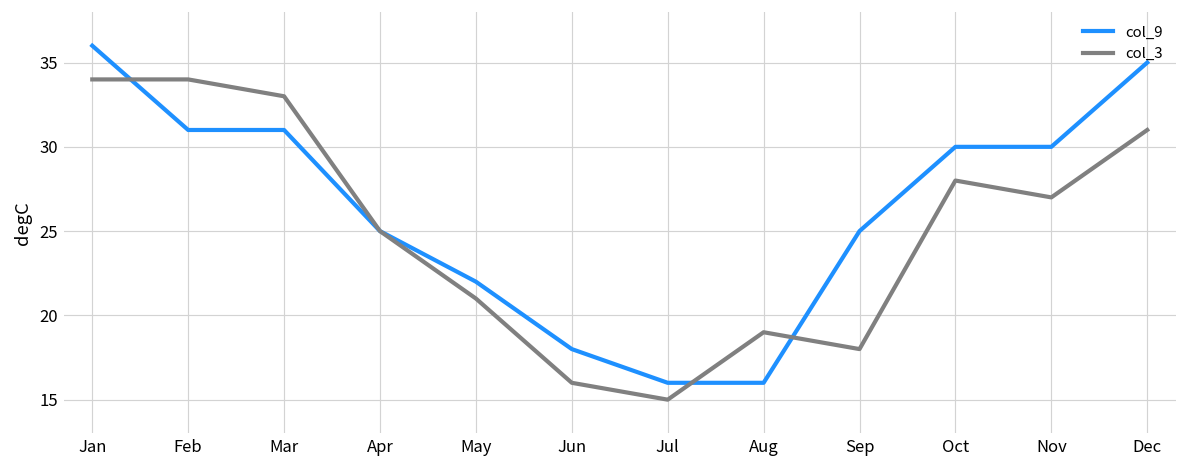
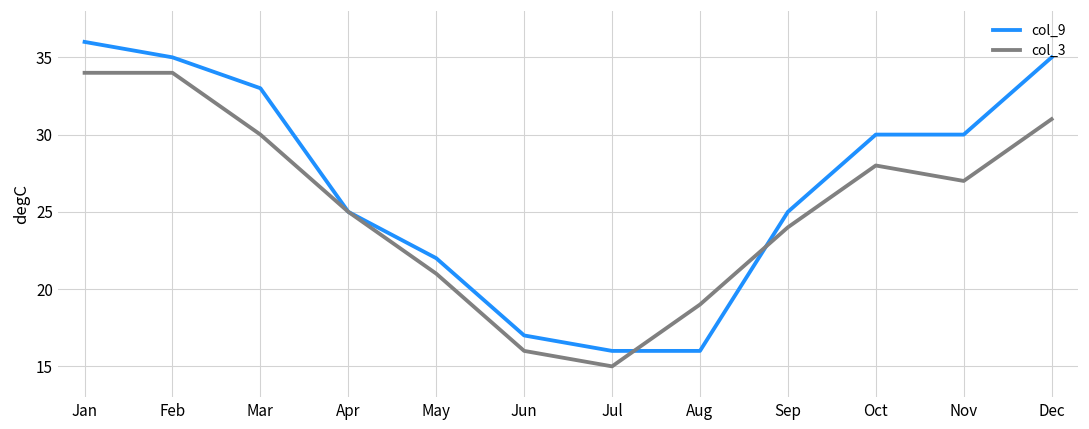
col_9, Feb: 31 -> 35
col_9, Mar: 31 -> 33
col_3, Mar: 33 -> 30
col_9, Jun: 18 -> 17
col_3, Sep: 18 -> 24
